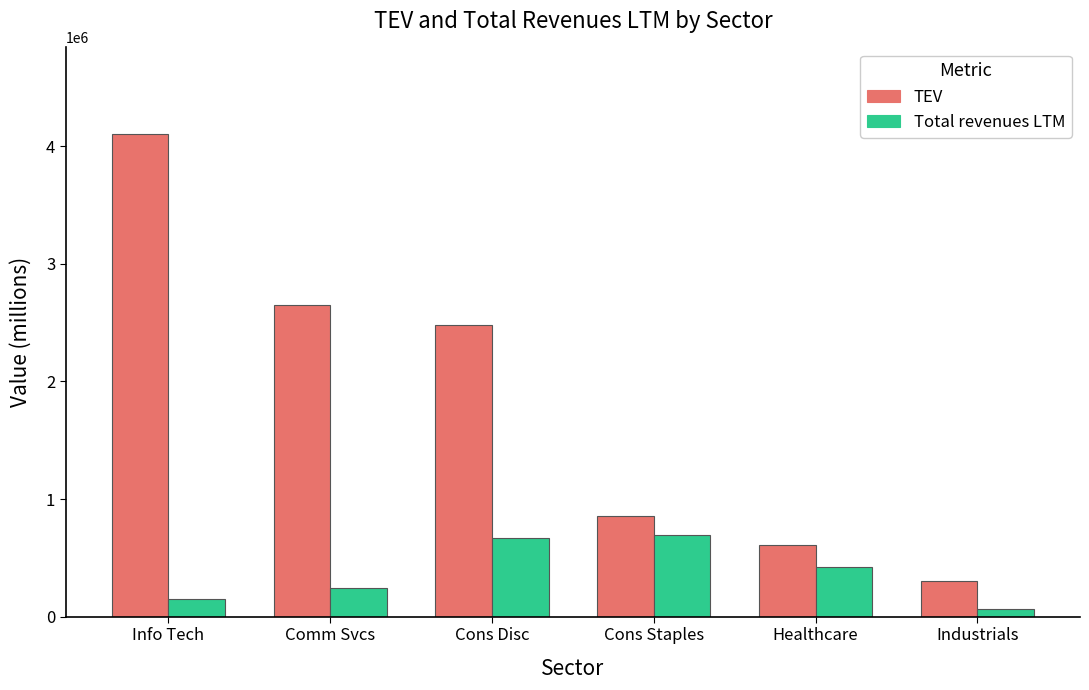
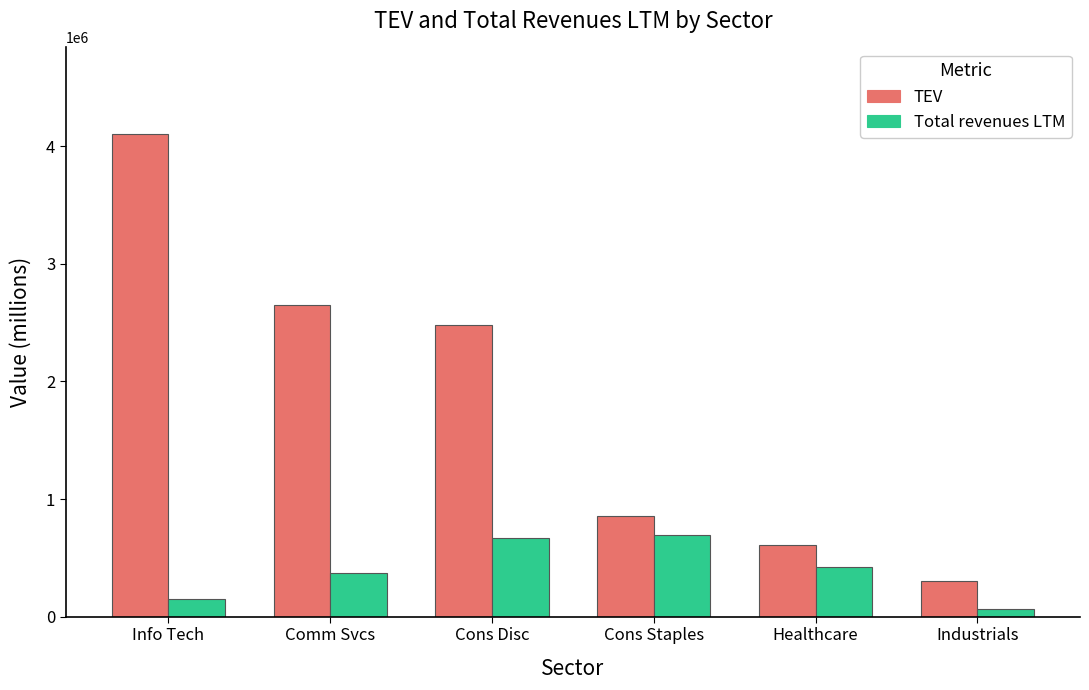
Total revenues LTM, Comm Svcs: 250000 -> 370000
